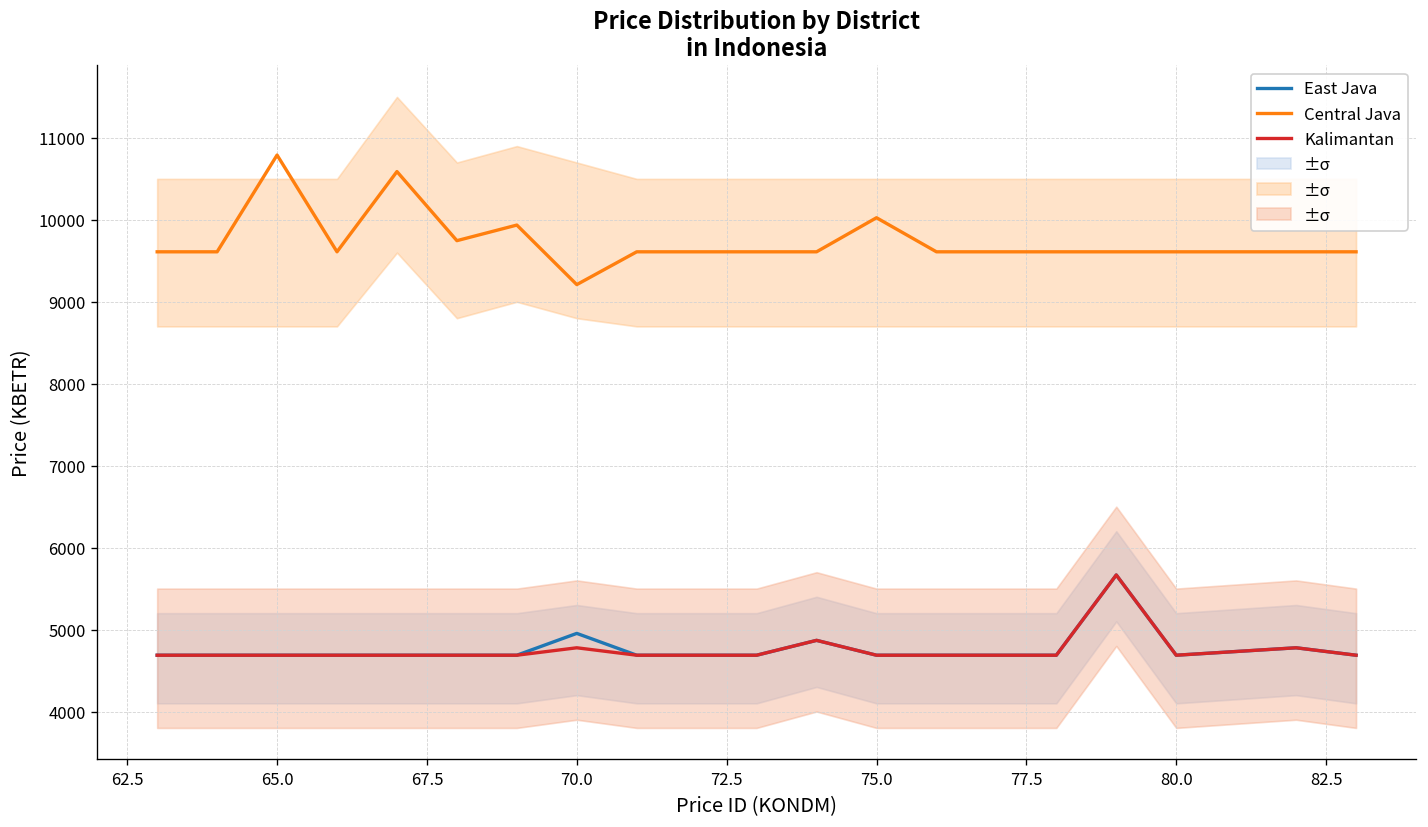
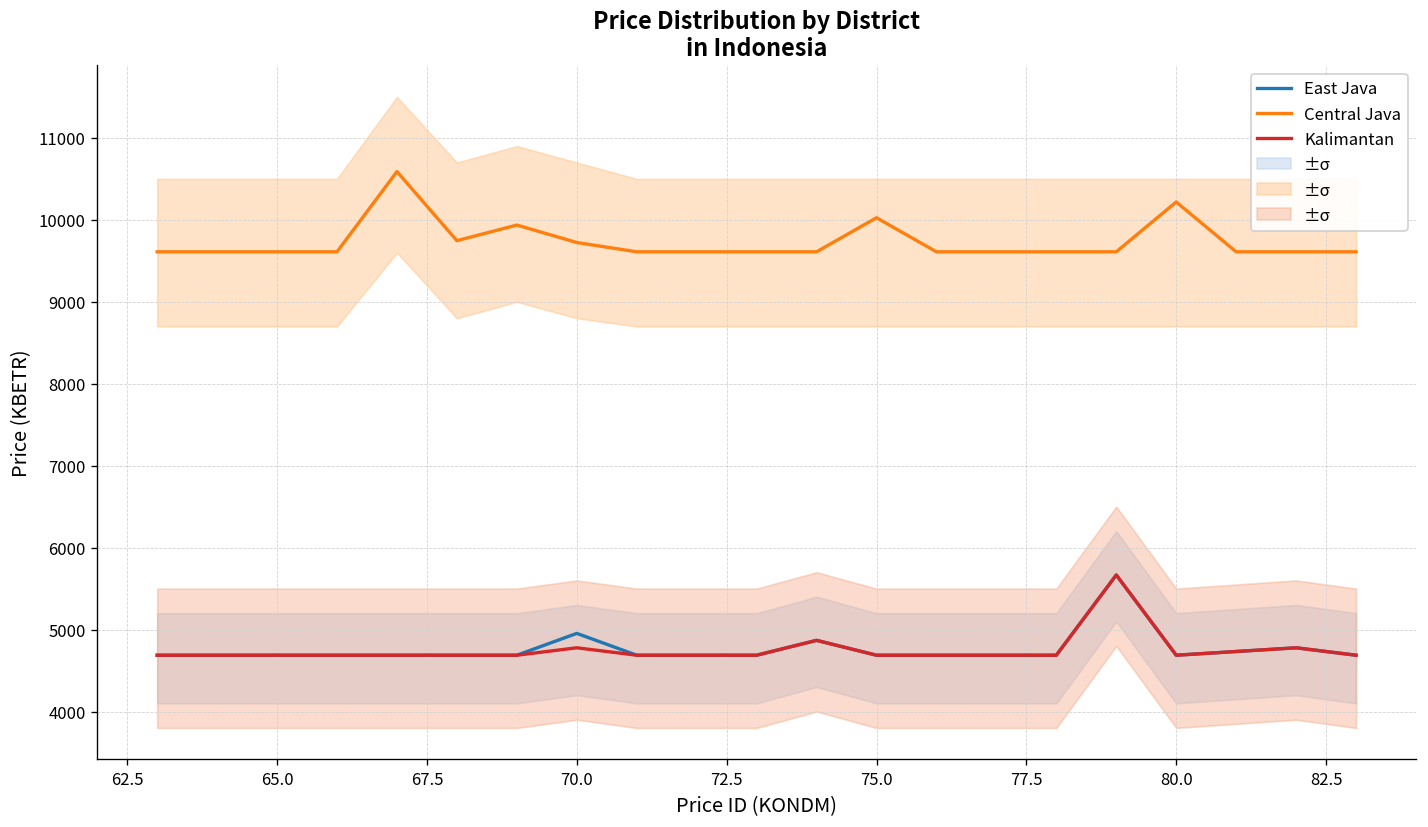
Central Java, 65.0: 10800 -> 9600
Central Java, 70.0: 9200 -> 9700
Central Java, 80.0: 9600 -> 10200
